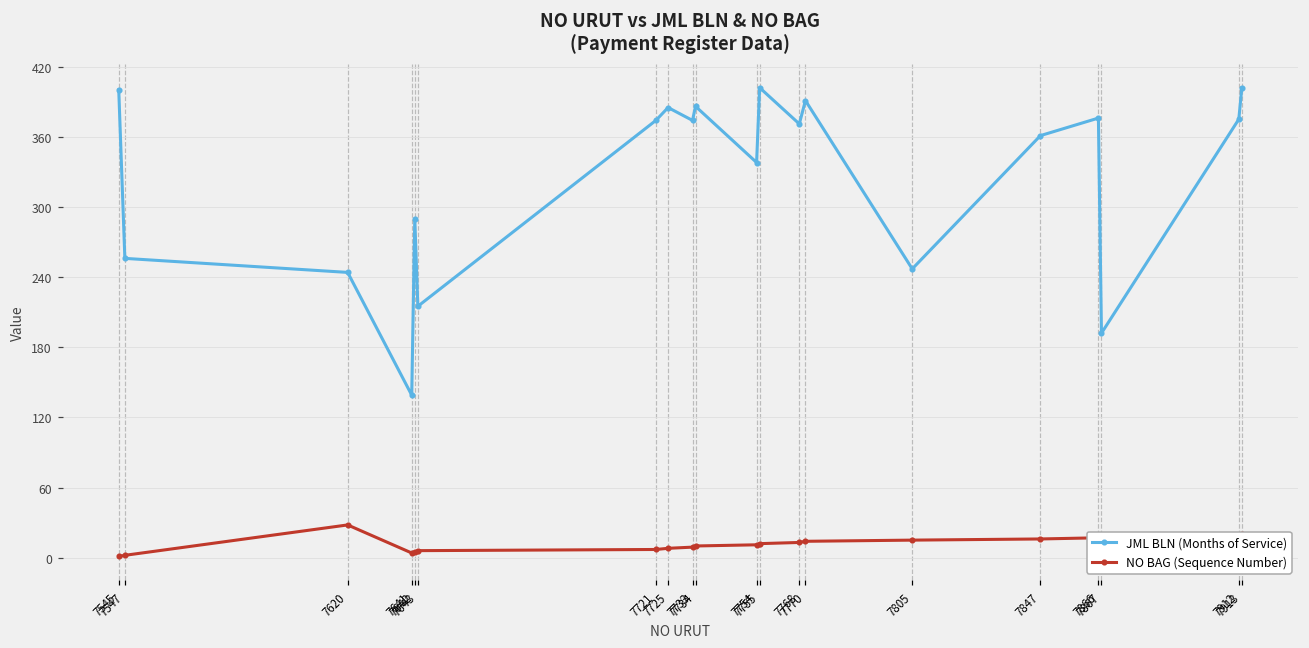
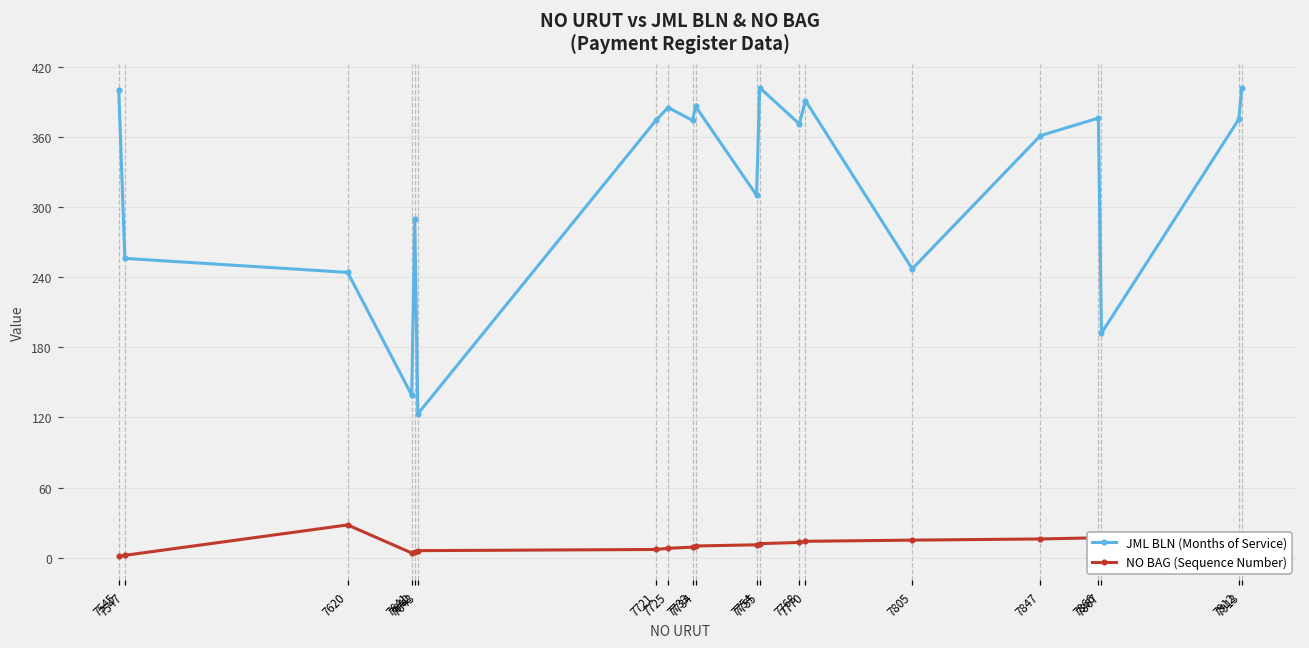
JML BLN (Months of Service), 7643: 215 -> 123
JML BLN (Months of Service), 7754: 338 -> 310
